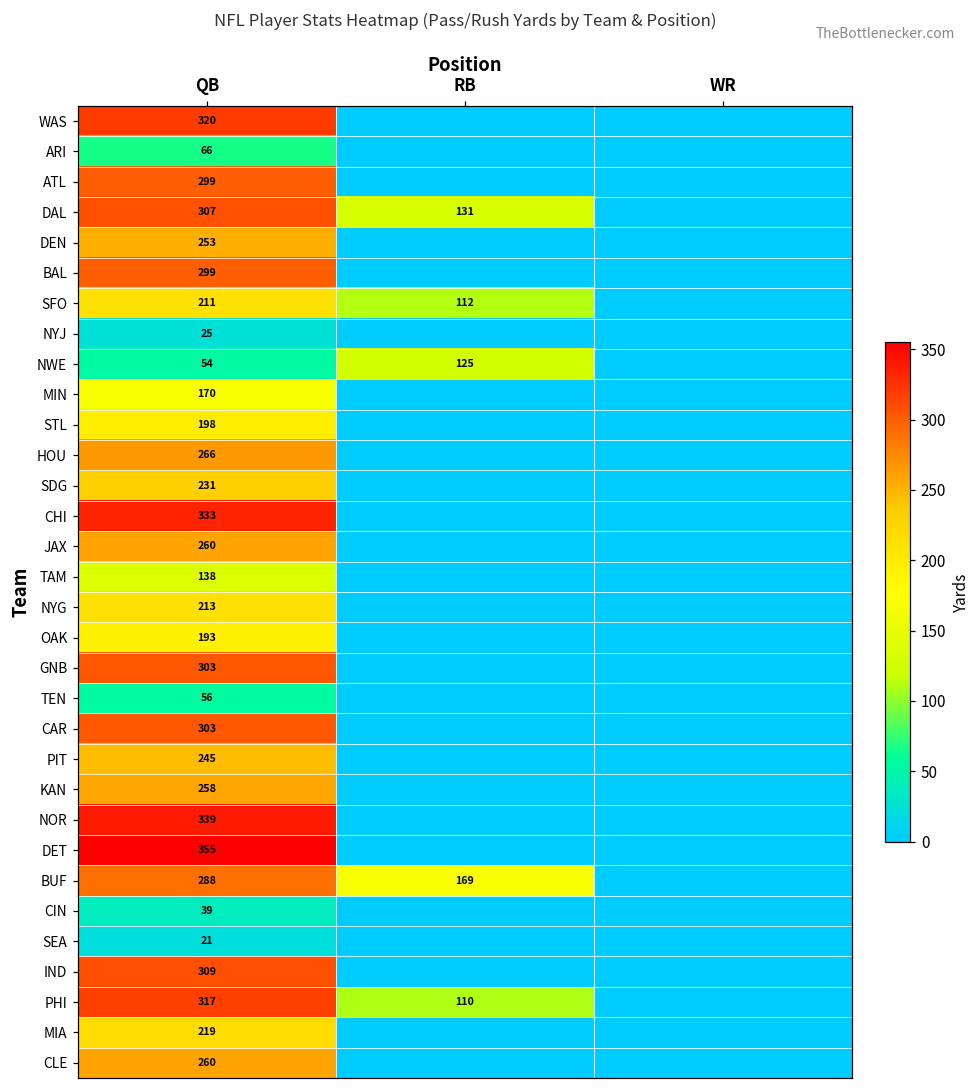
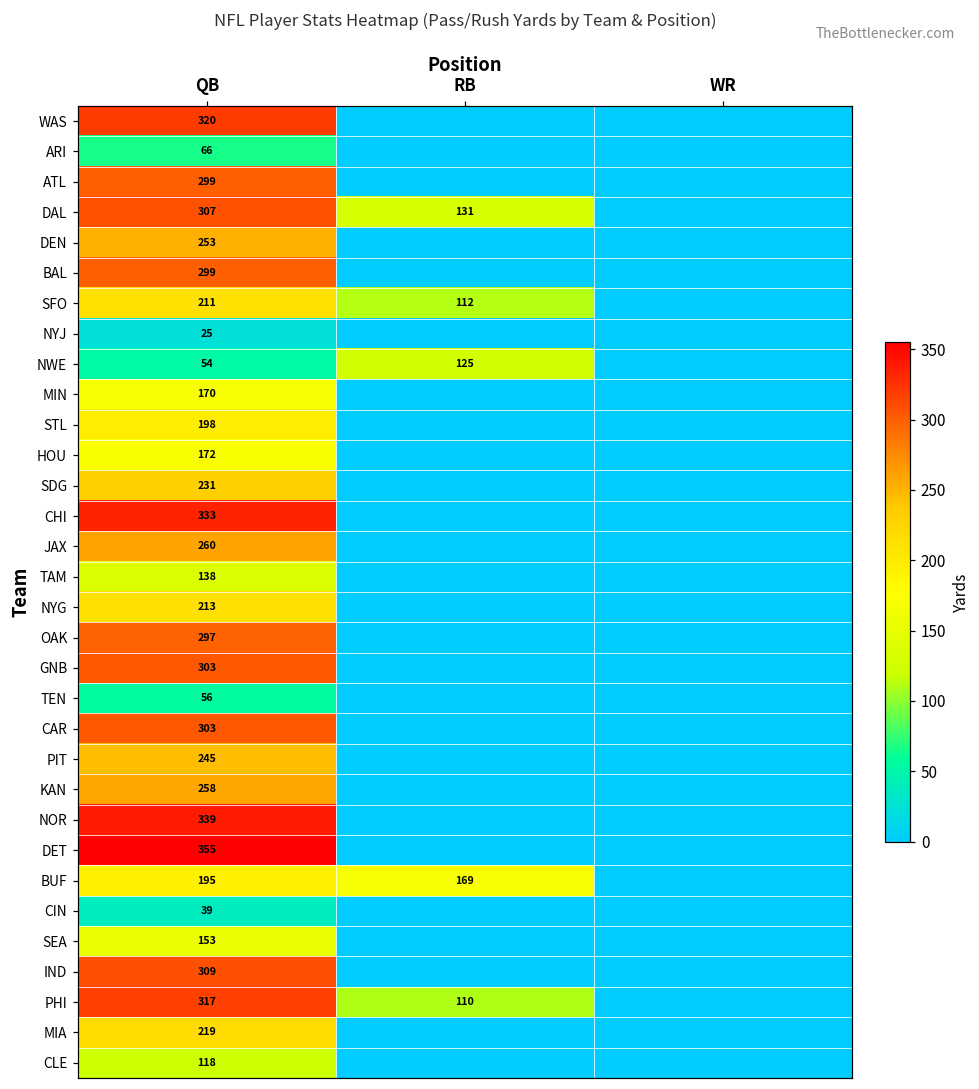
HOU, QB: 266 -> 172
OAK, QB: 193 -> 297
BUF, QB: 288 -> 195
SEA, QB: 21 -> 153
CLE, QB: 260 -> 118
